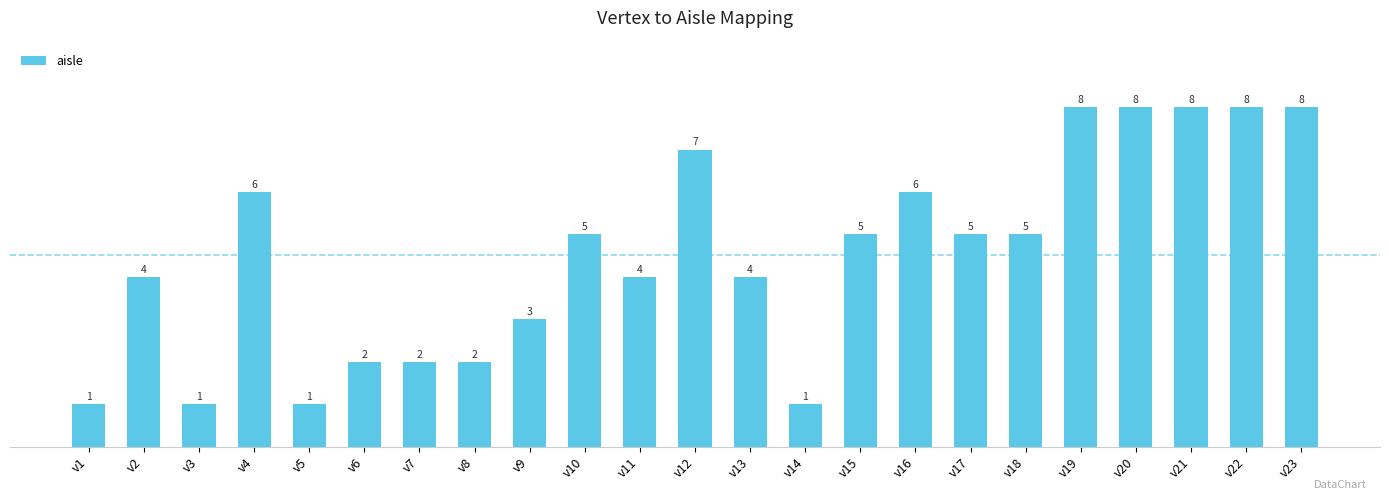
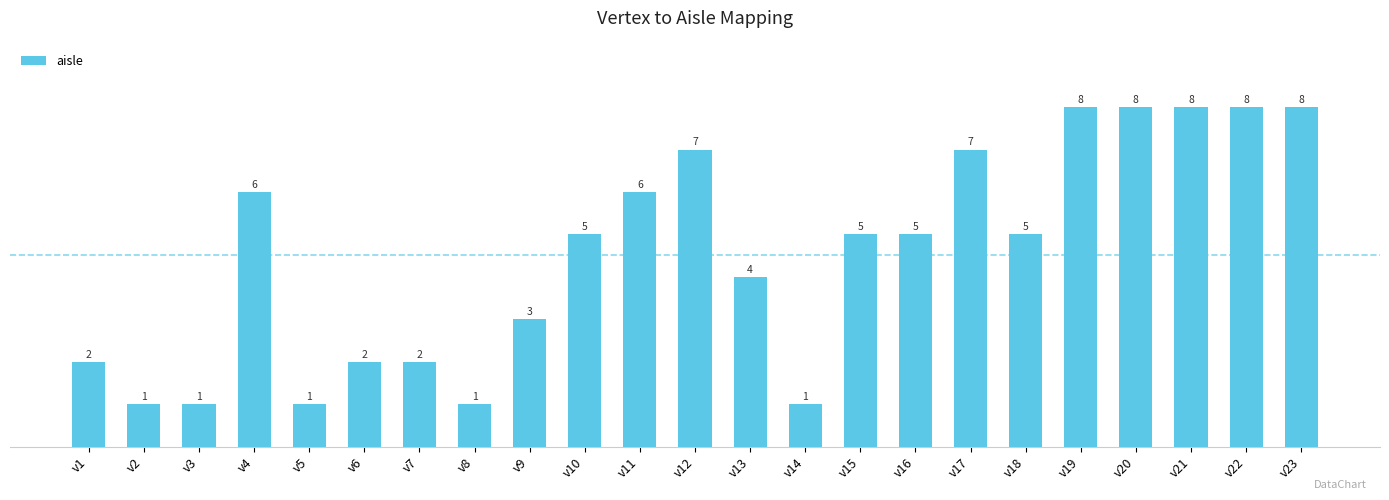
v1: 1 -> 2
v2: 4 -> 1
v8: 2 -> 1
v11: 4 -> 6
v16: 6 -> 5
v17: 5 -> 7
